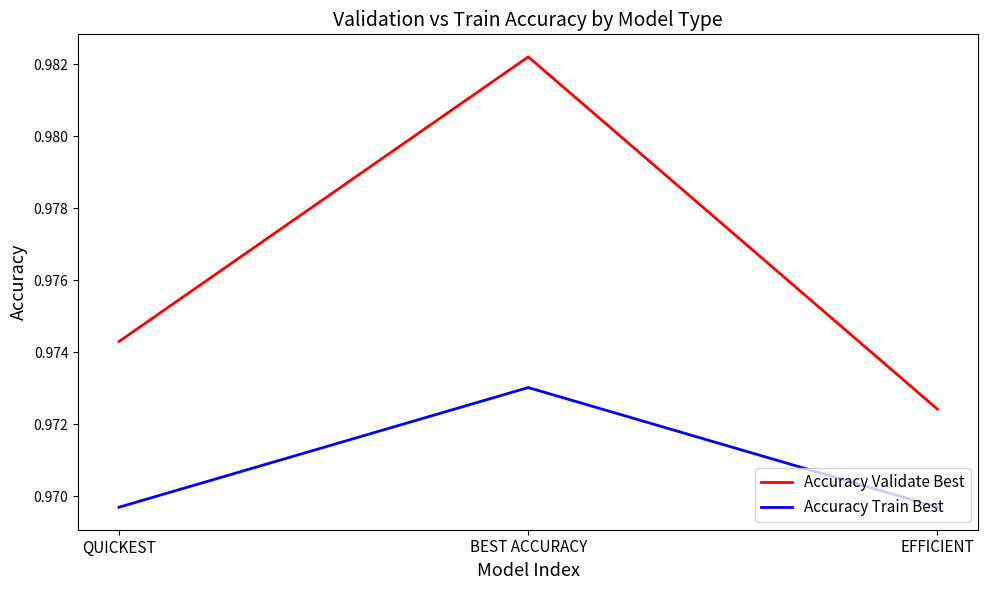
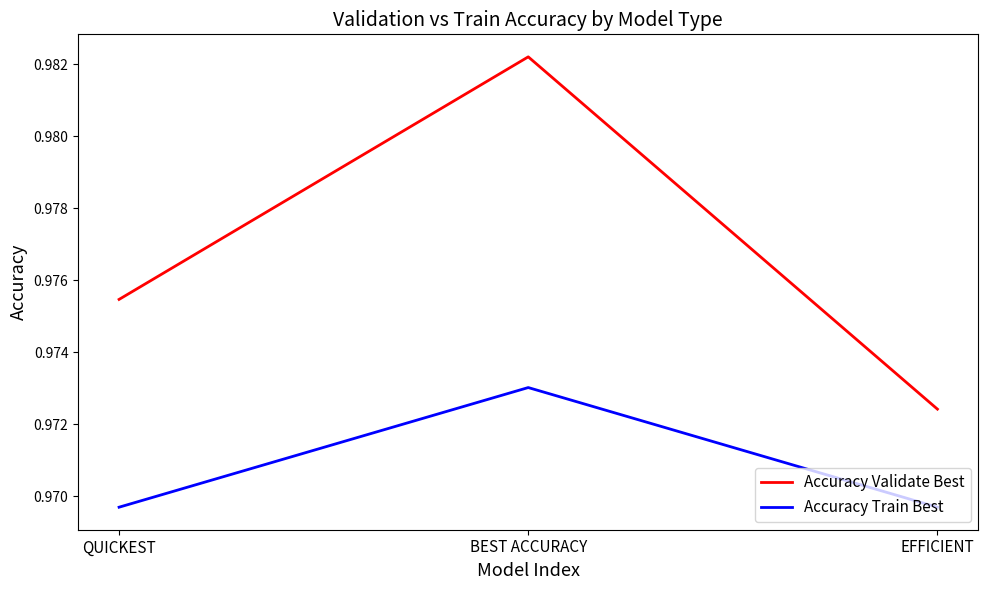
Accuracy Validate Best, QUICKEST: 0.9743 -> 0.9755
